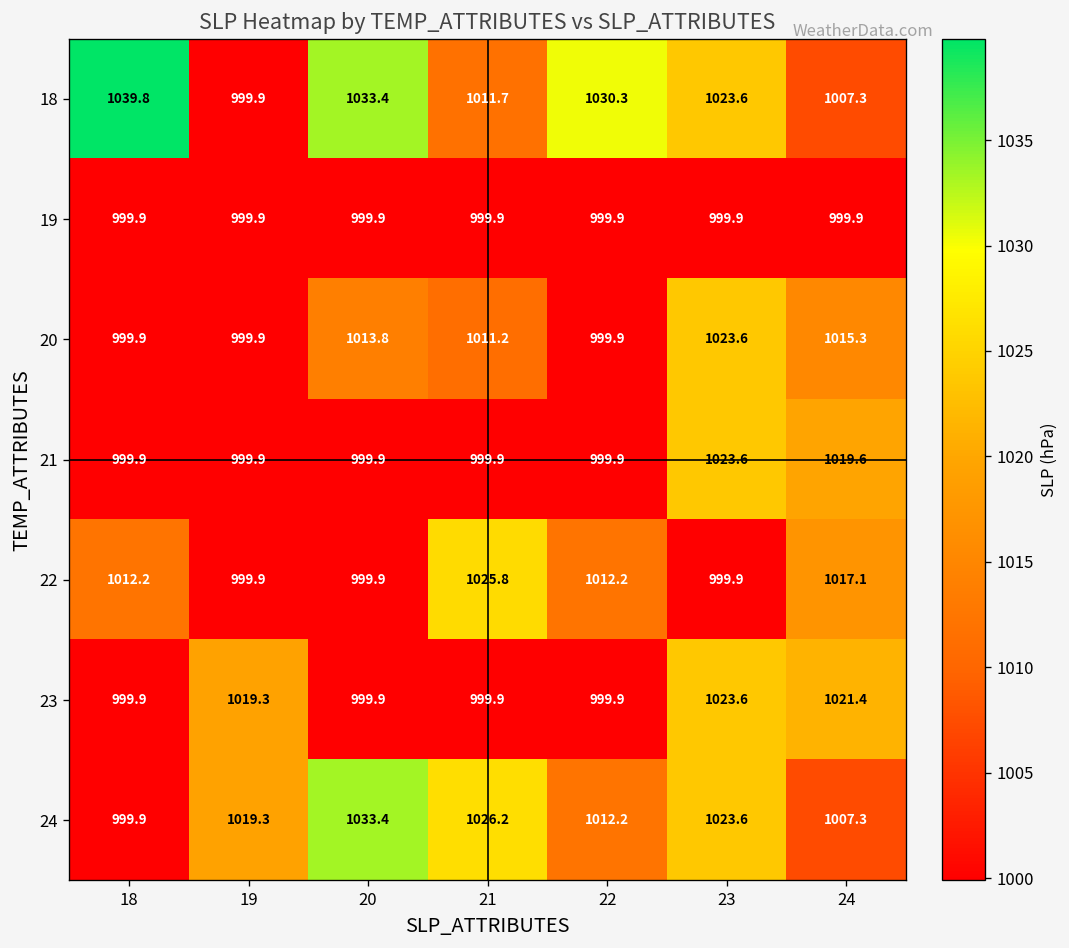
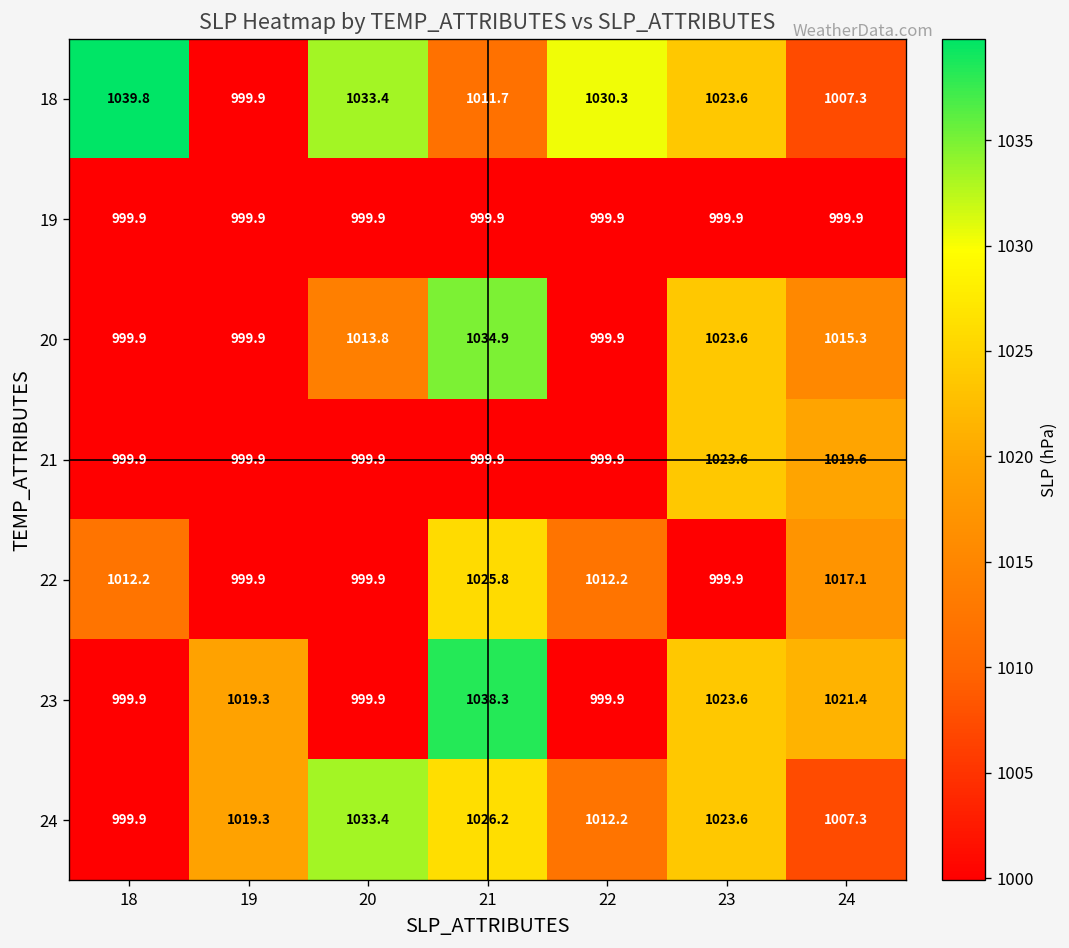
20, 21: 1011.2 -> 1034.9
23, 21: 999.9 -> 1038.3
